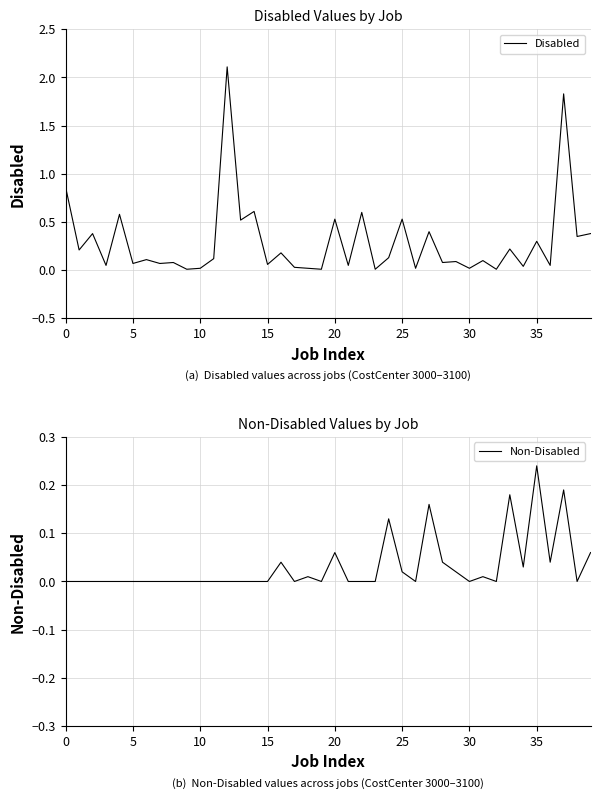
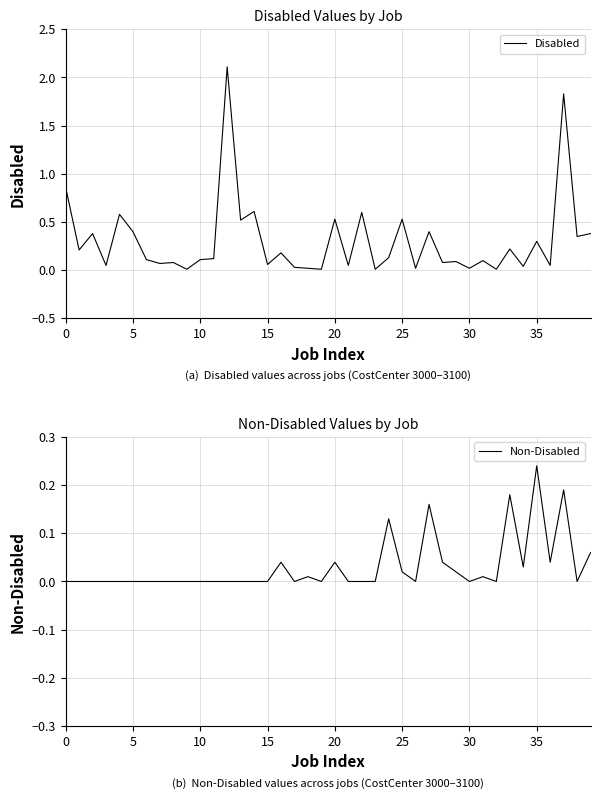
Disabled Values by Job, 5: 0.1 -> 0.4
Disabled Values by Job, 10: 0.0 -> 0.1
Non-Disabled Values by Job, 20: 0.06 -> 0.04
